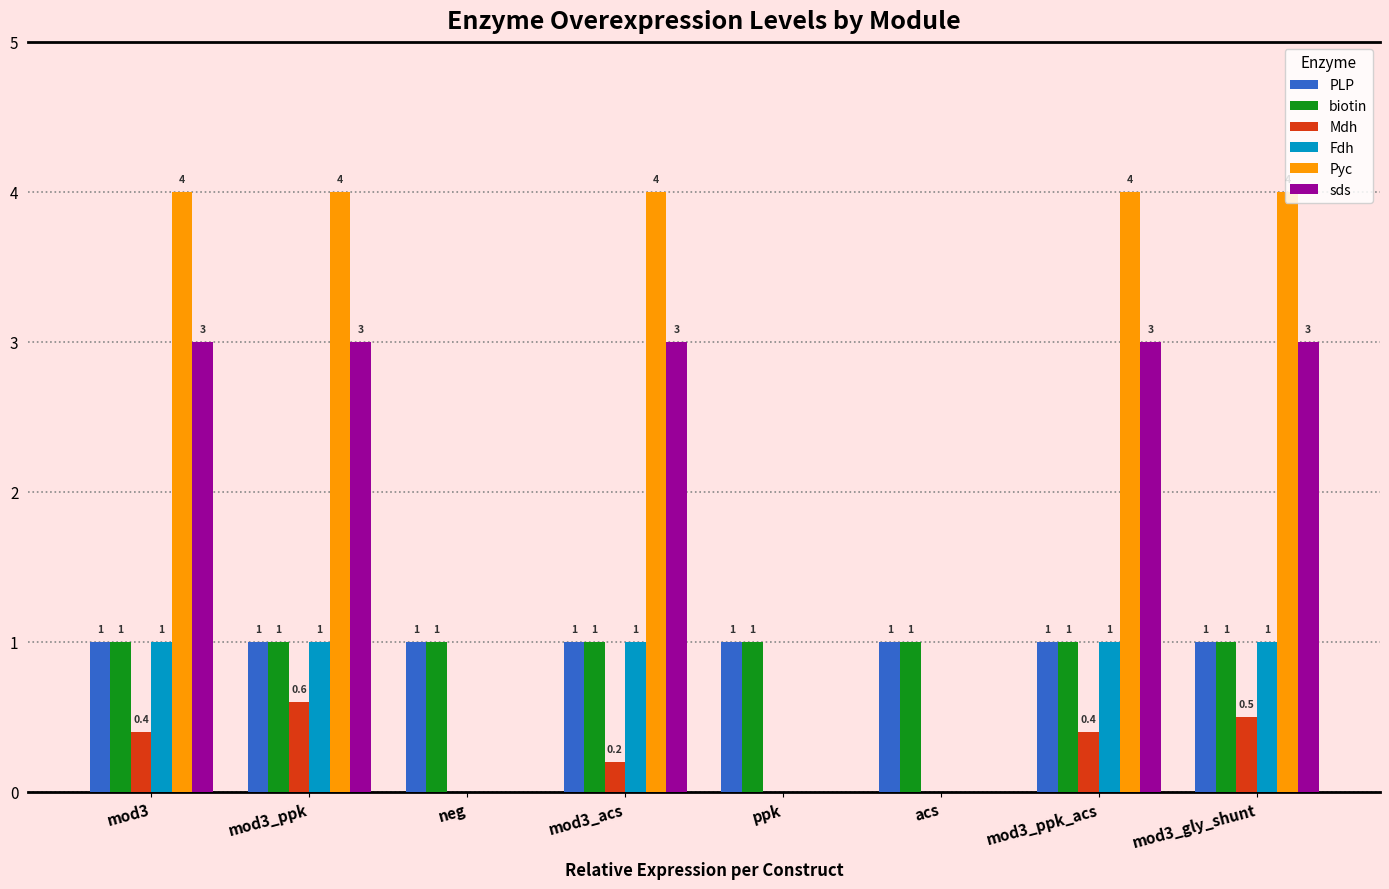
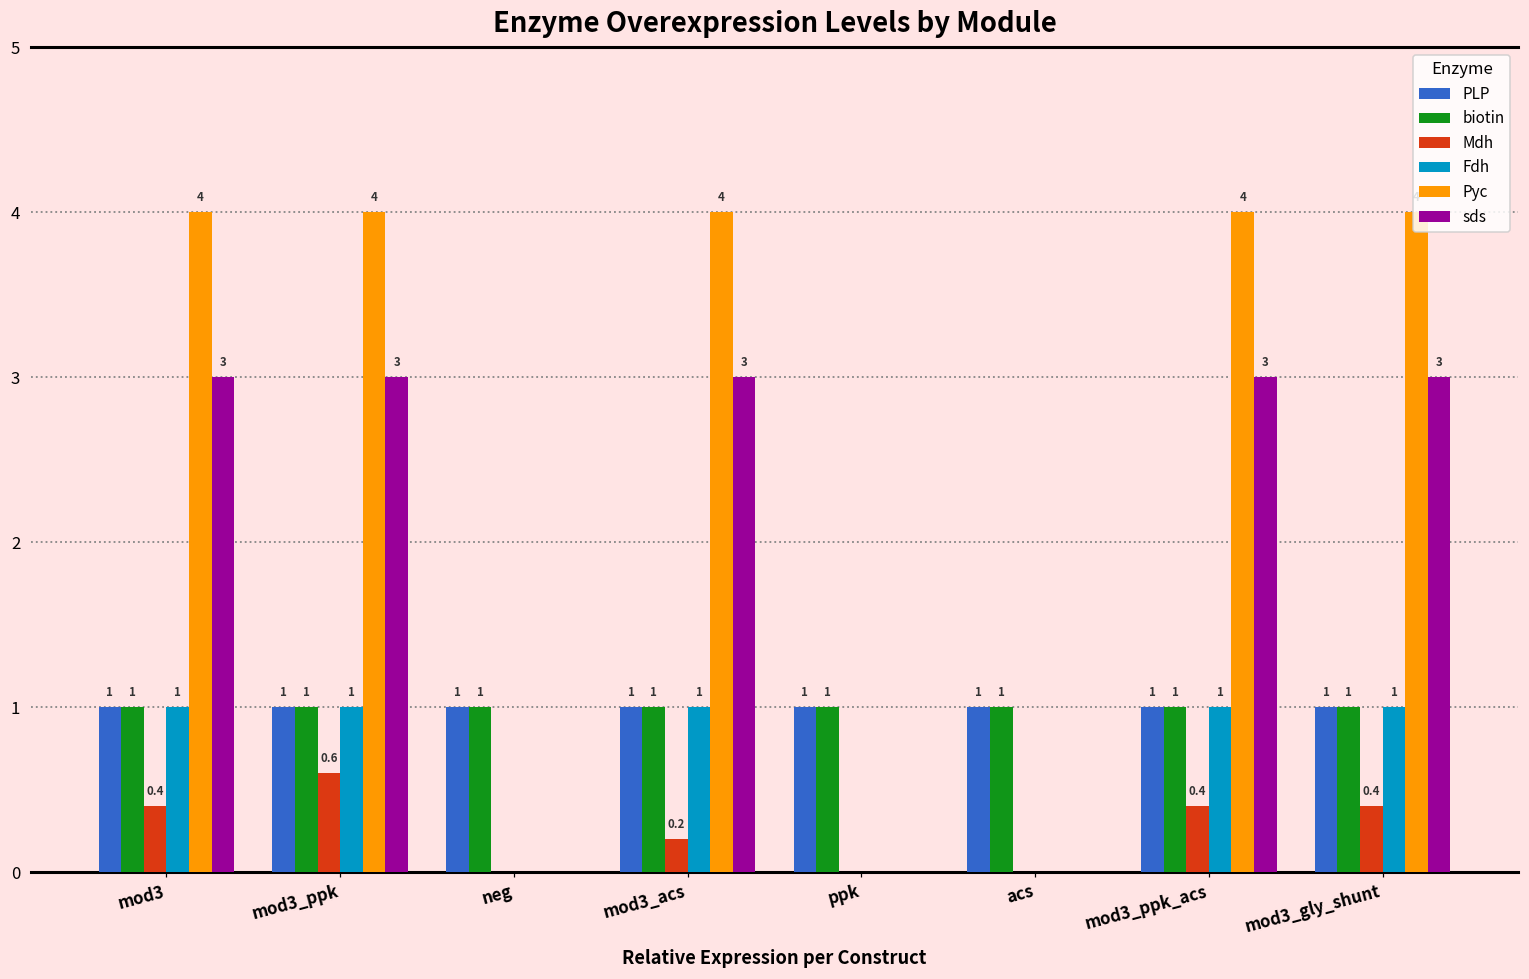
Mdh, mod3_gly_shunt: 0.5 -> 0.4
